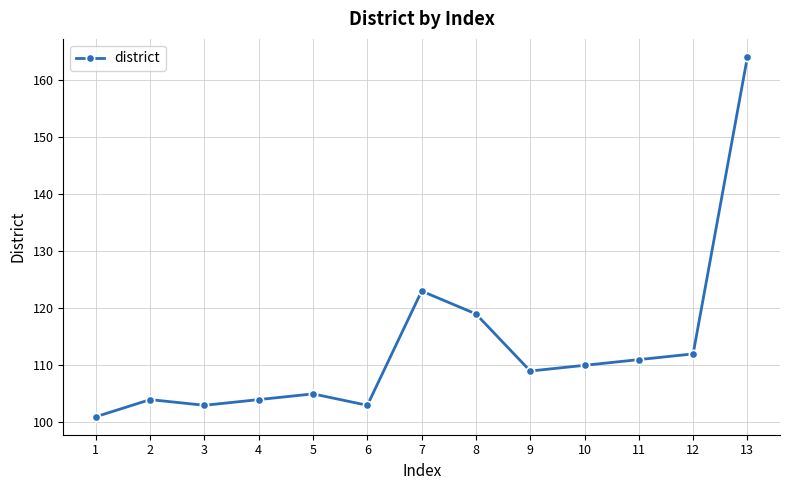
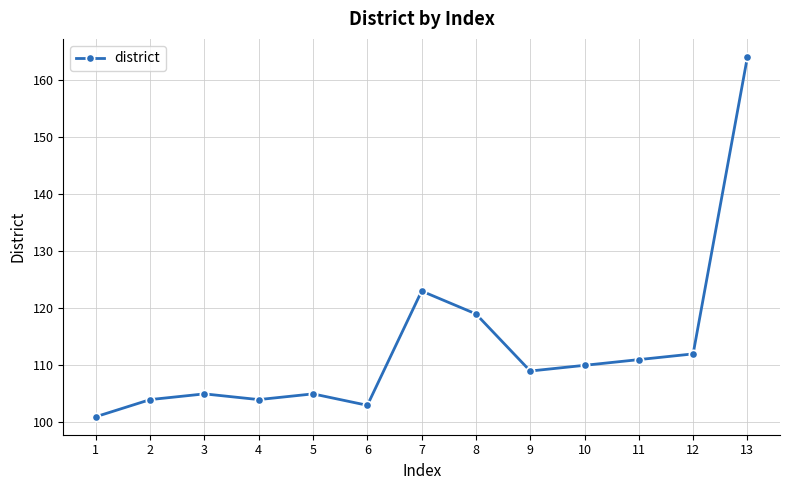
3: 103 -> 105
